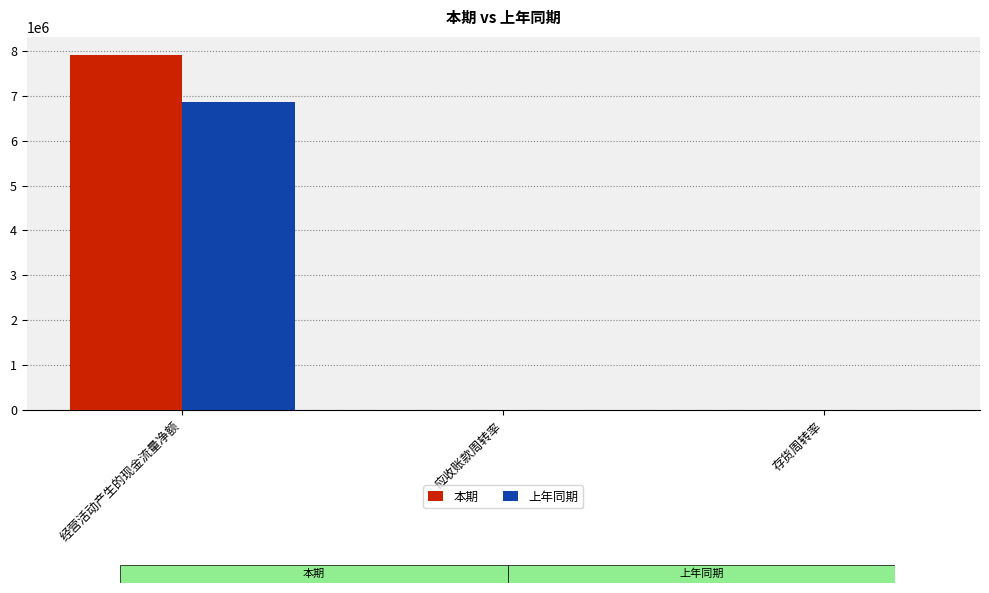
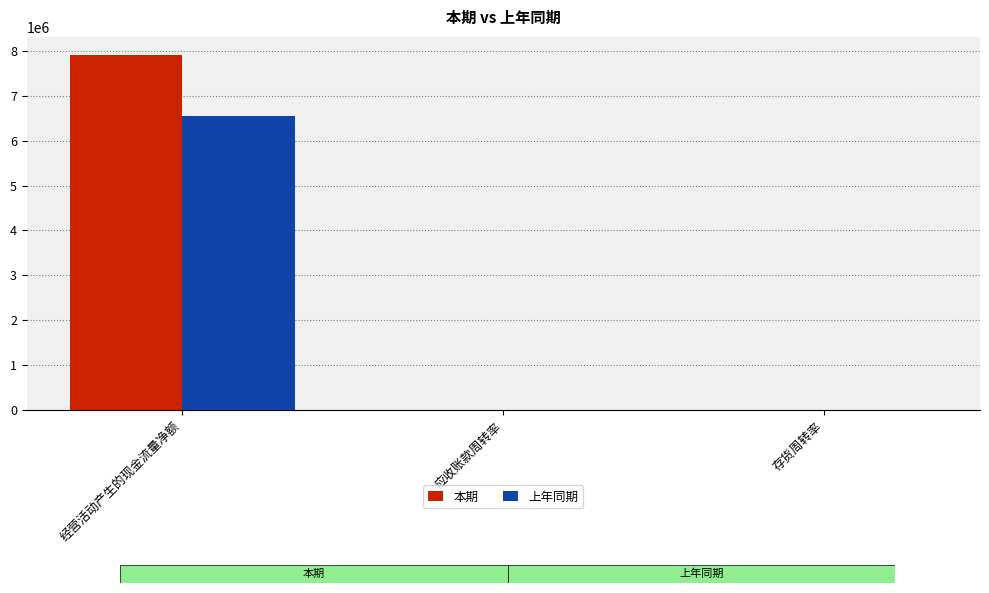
上年同期, 经营活动产生的现金流量净额: 6900000 -> 6600000
